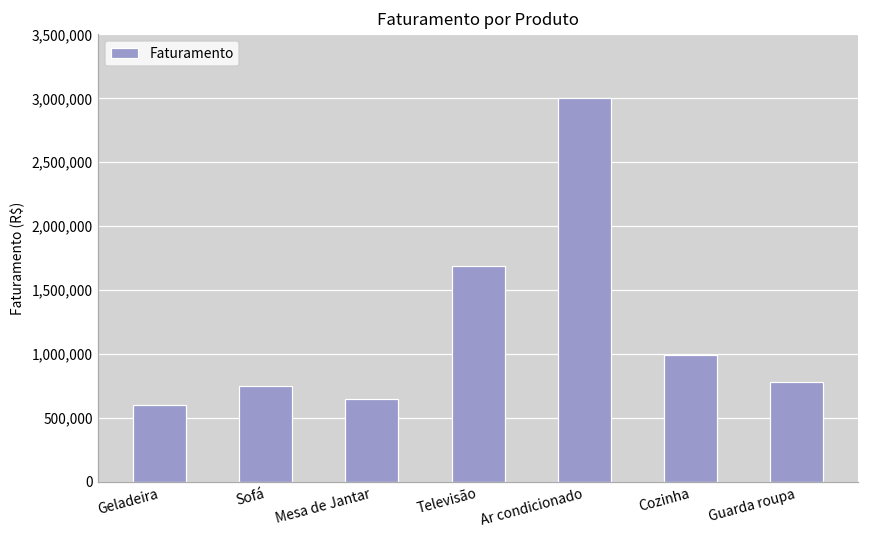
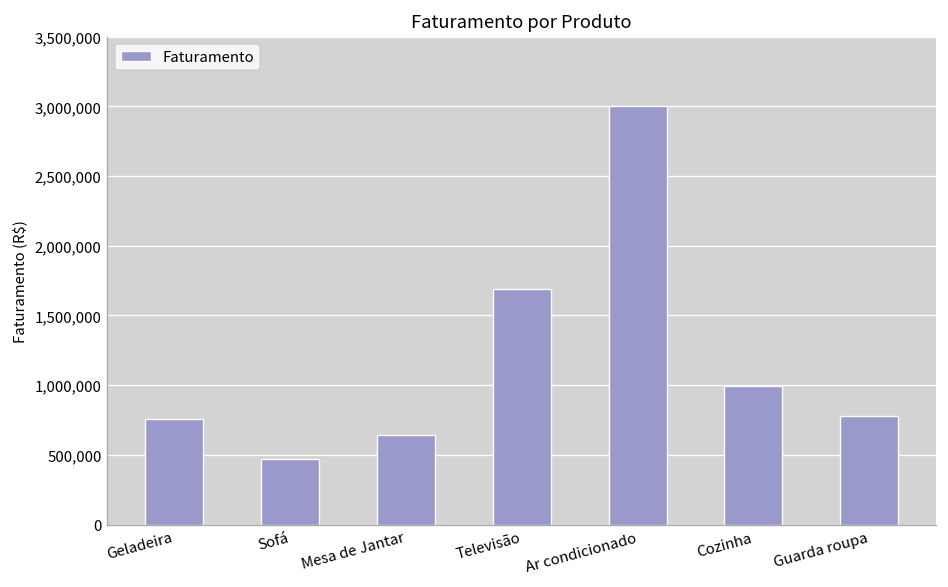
Geladeira: 600,000 -> 760,000
Sofá: 750,000 -> 470,000
